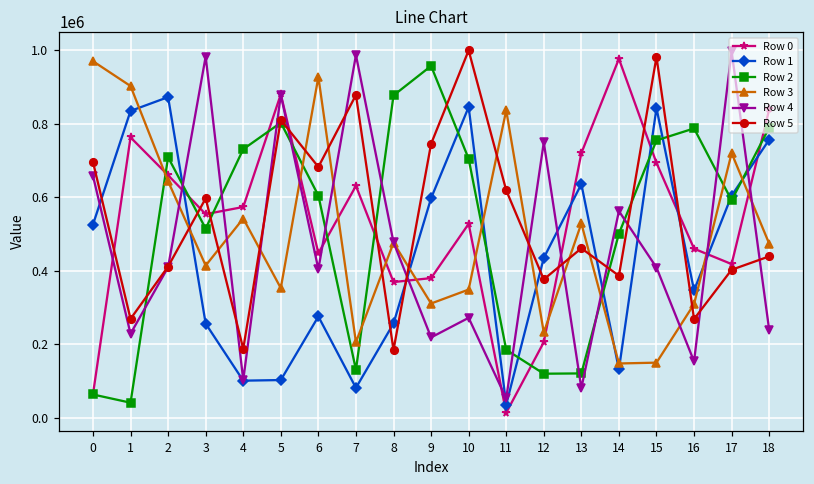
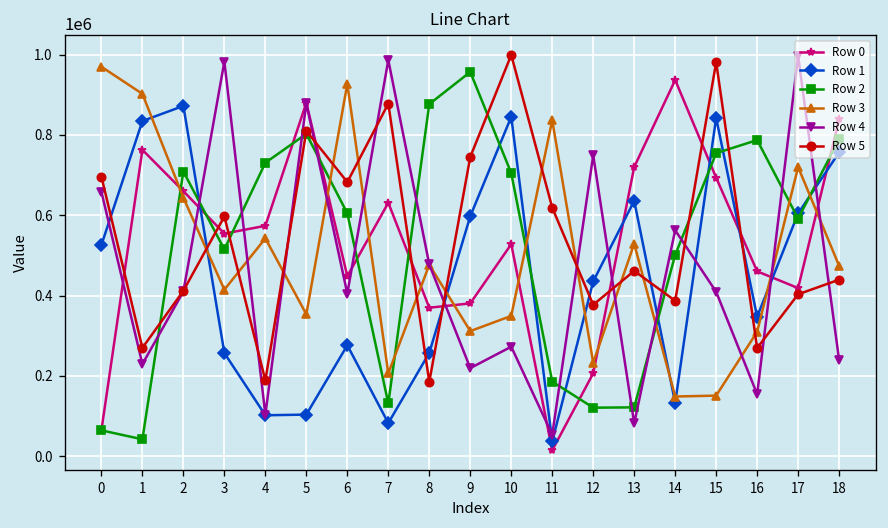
Row 0, 14: 980000 -> 940000
